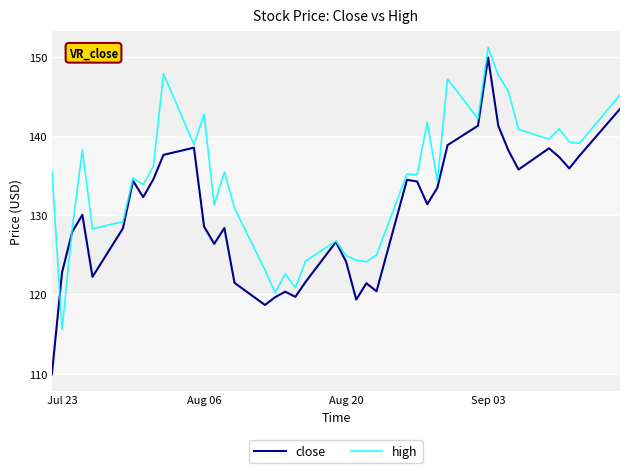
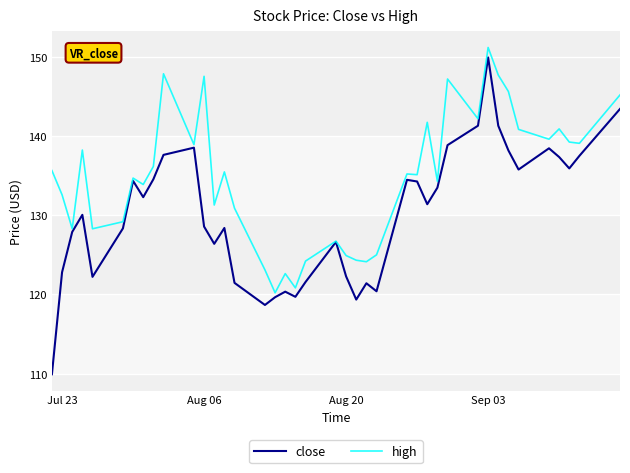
high, Jul 23: 116 -> 133
high, Aug 06: 143 -> 148
close, Aug 20: 124 -> 122
